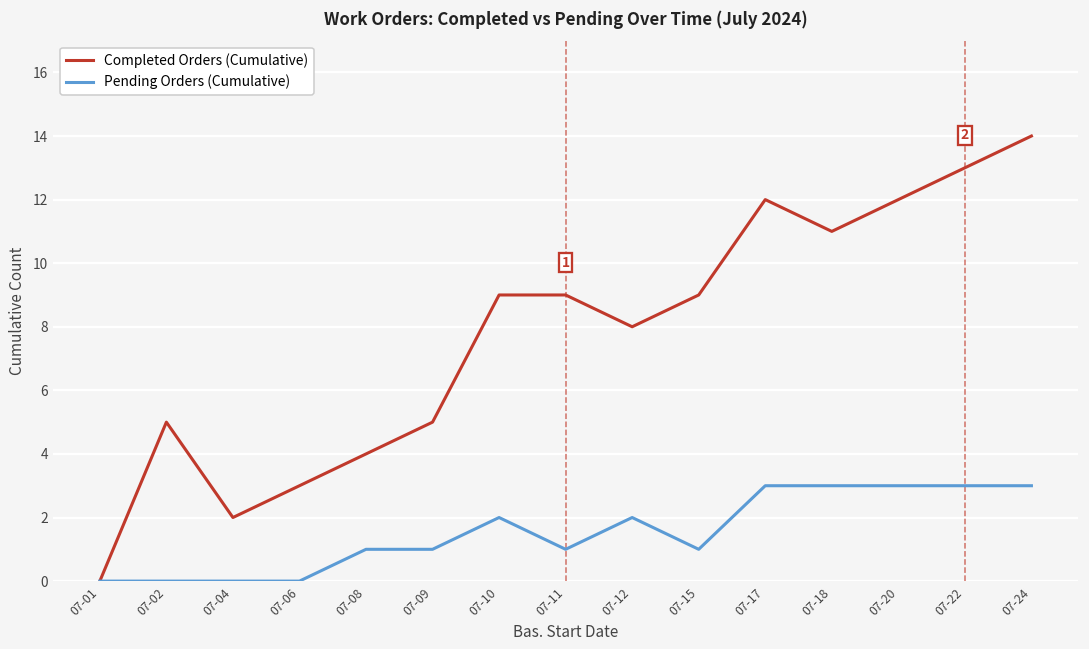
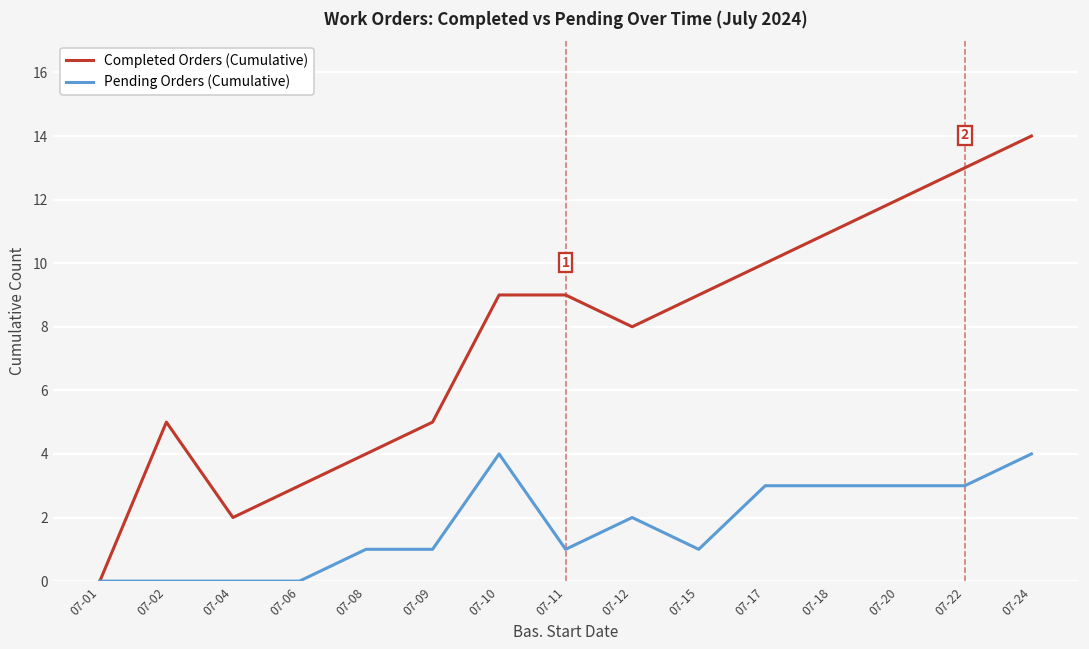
Pending Orders (Cumulative), 07-10: 2 -> 4
Completed Orders (Cumulative), 07-17: 12 -> 10
Pending Orders (Cumulative), 07-24: 3 -> 4
